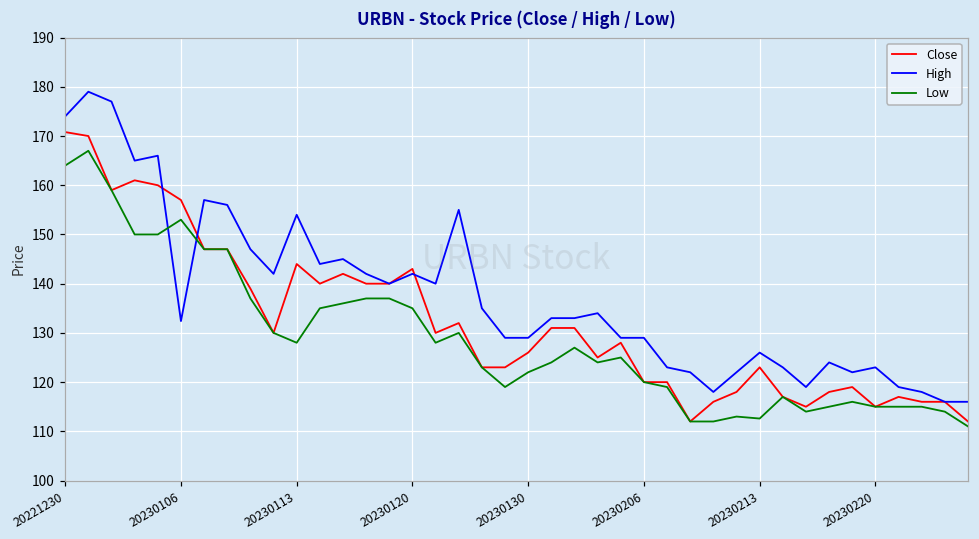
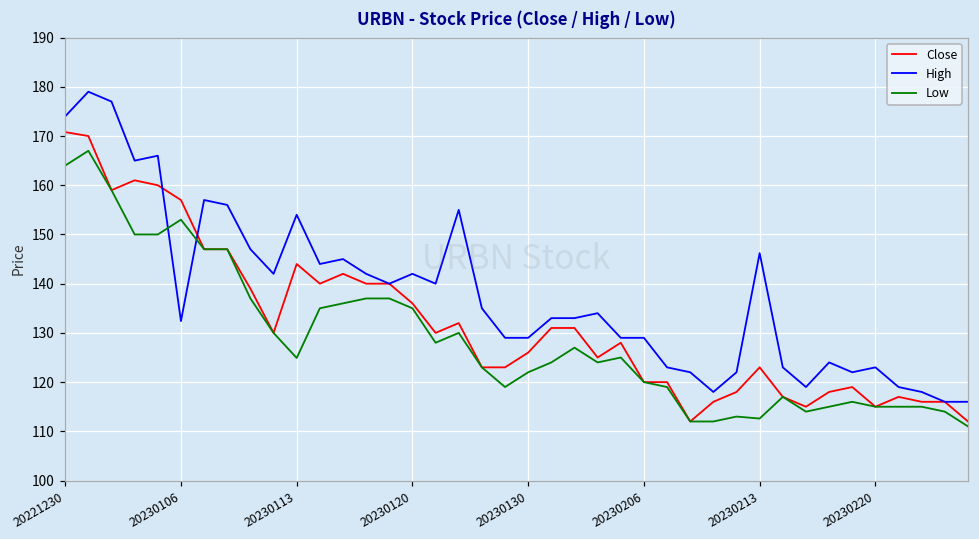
Low, 20230113: 128 -> 125
Close, 20230120: 143 -> 136
High, 20230213: 126 -> 146
